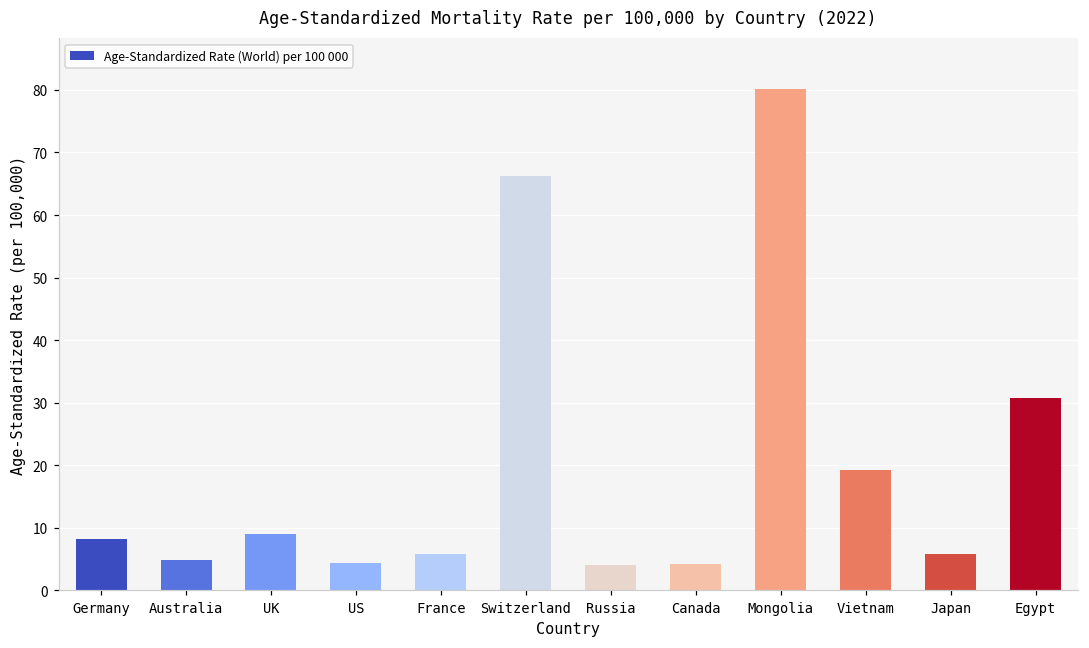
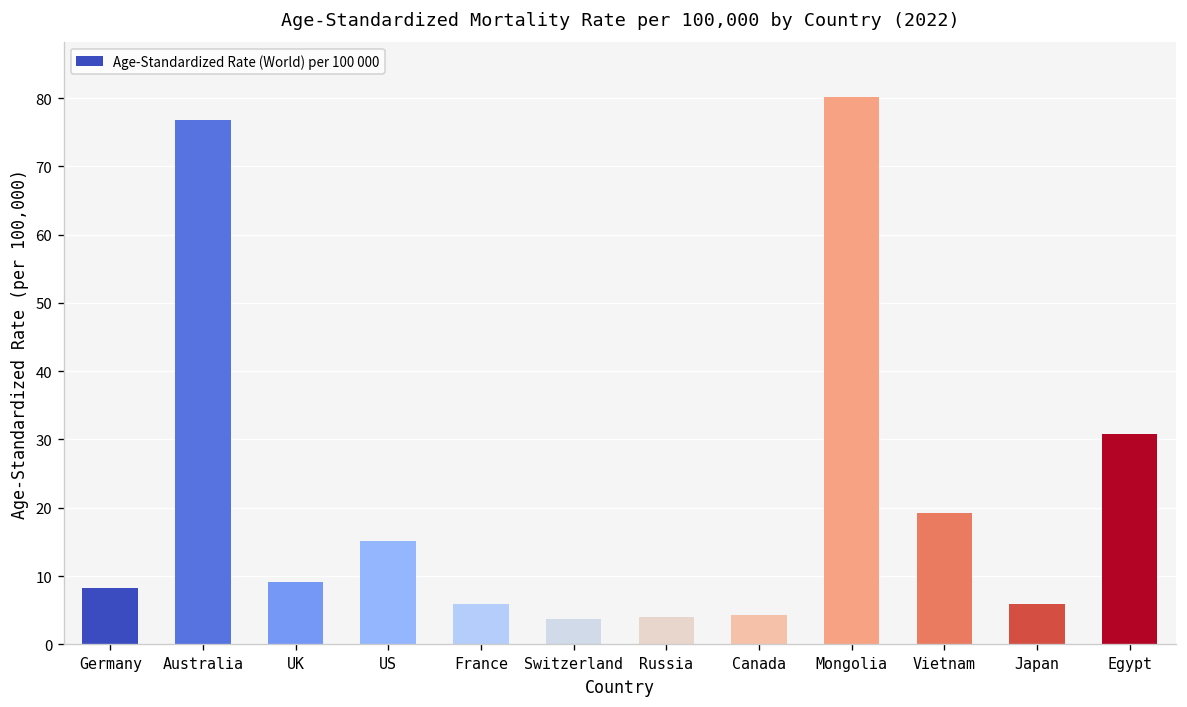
Australia: 5 -> 77
US: 4 -> 15
Switzerland: 66 -> 4
